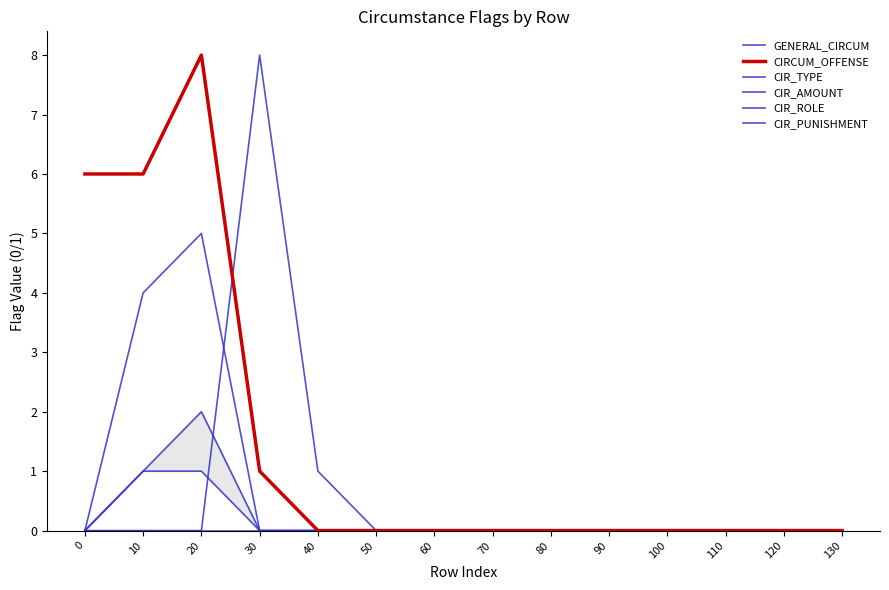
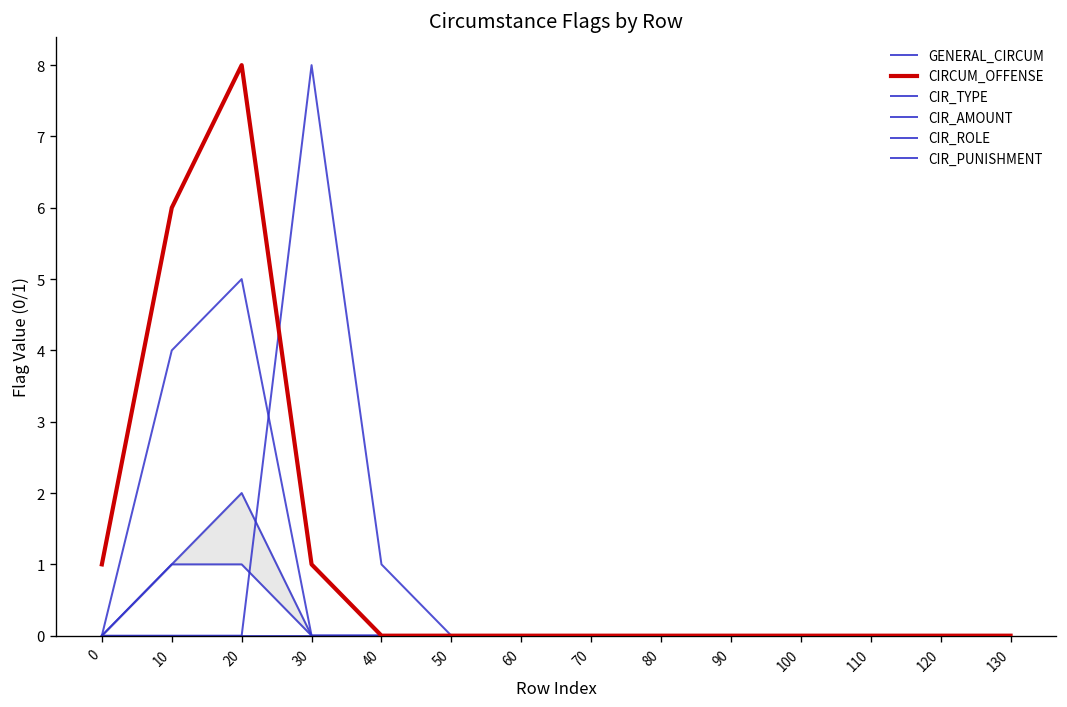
CIRCUM_OFFENSE, 0: 6 -> 1
